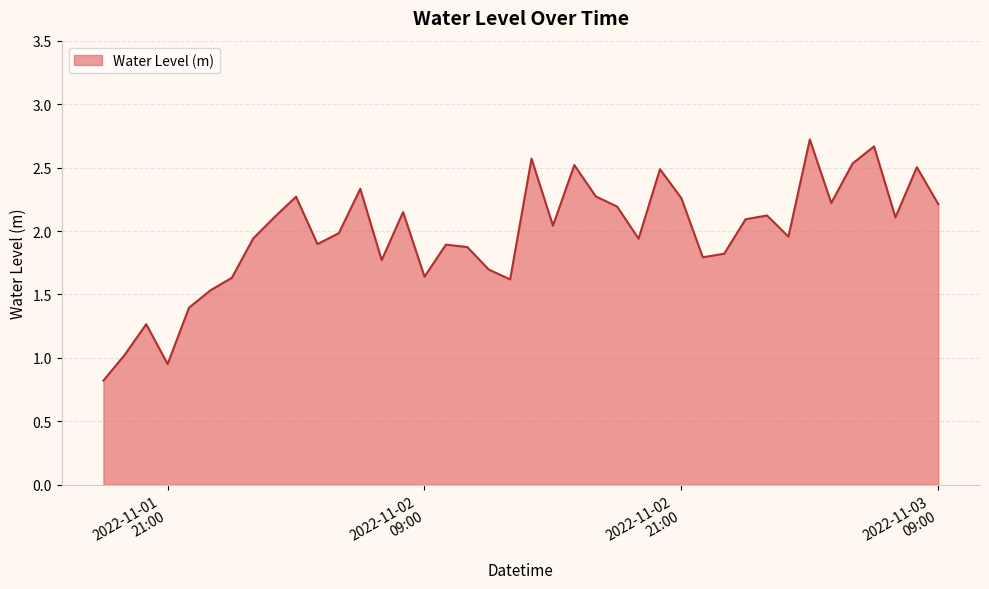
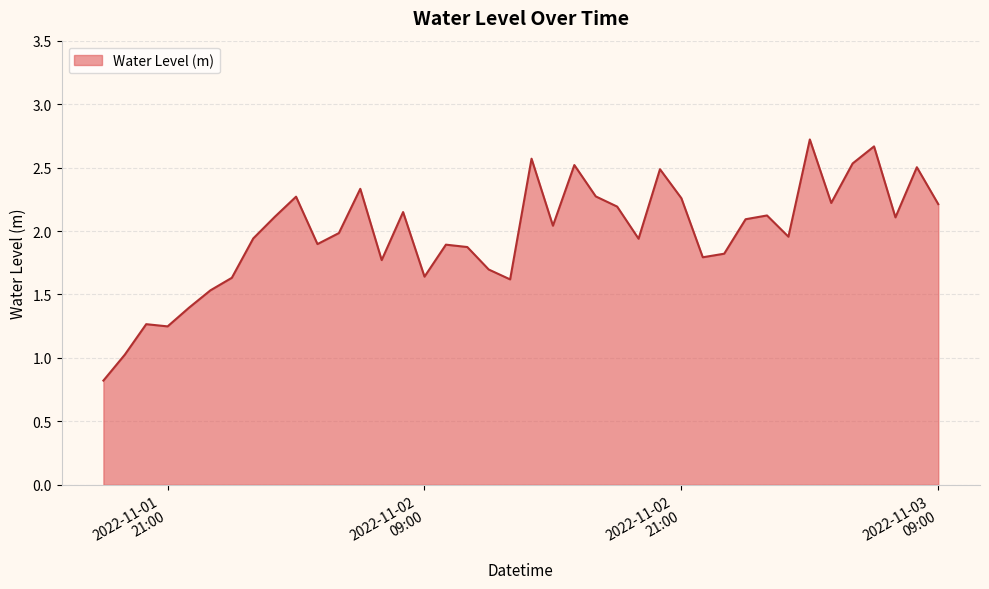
2022-11-01 21:00: 0.95 -> 1.25
